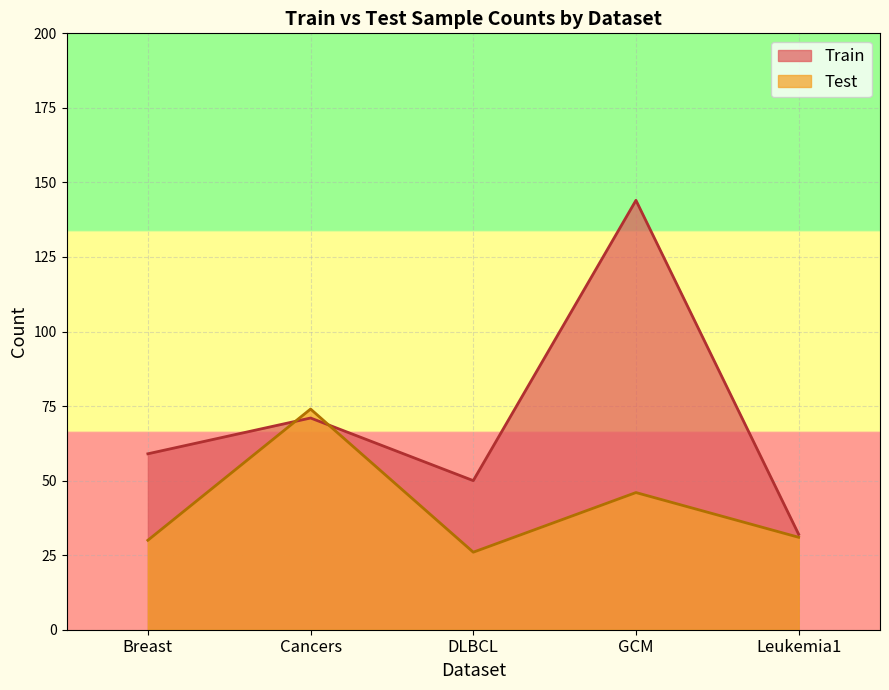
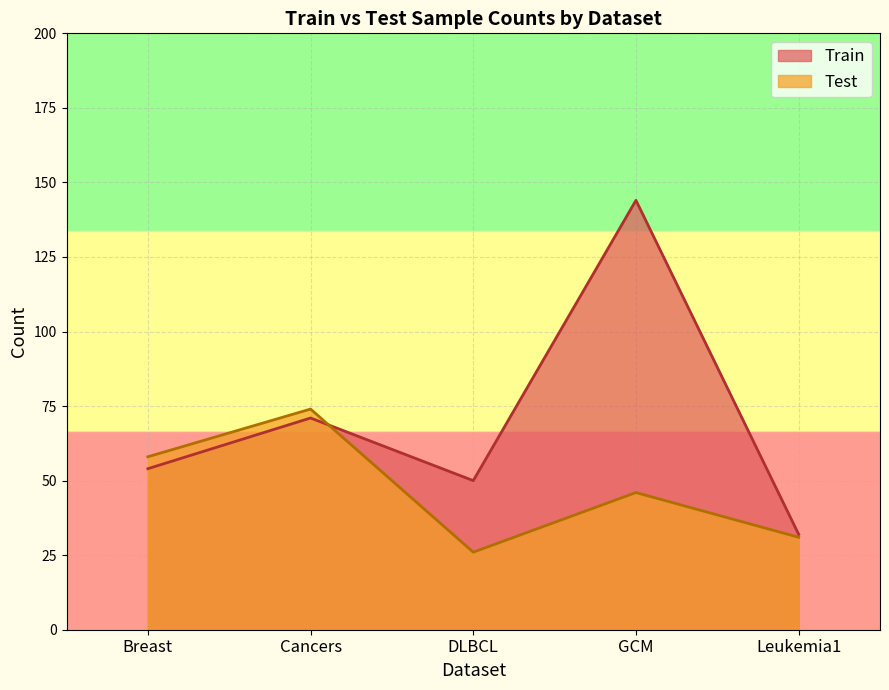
Train, Breast: 59 -> 54
Test, Breast: 30 -> 58
